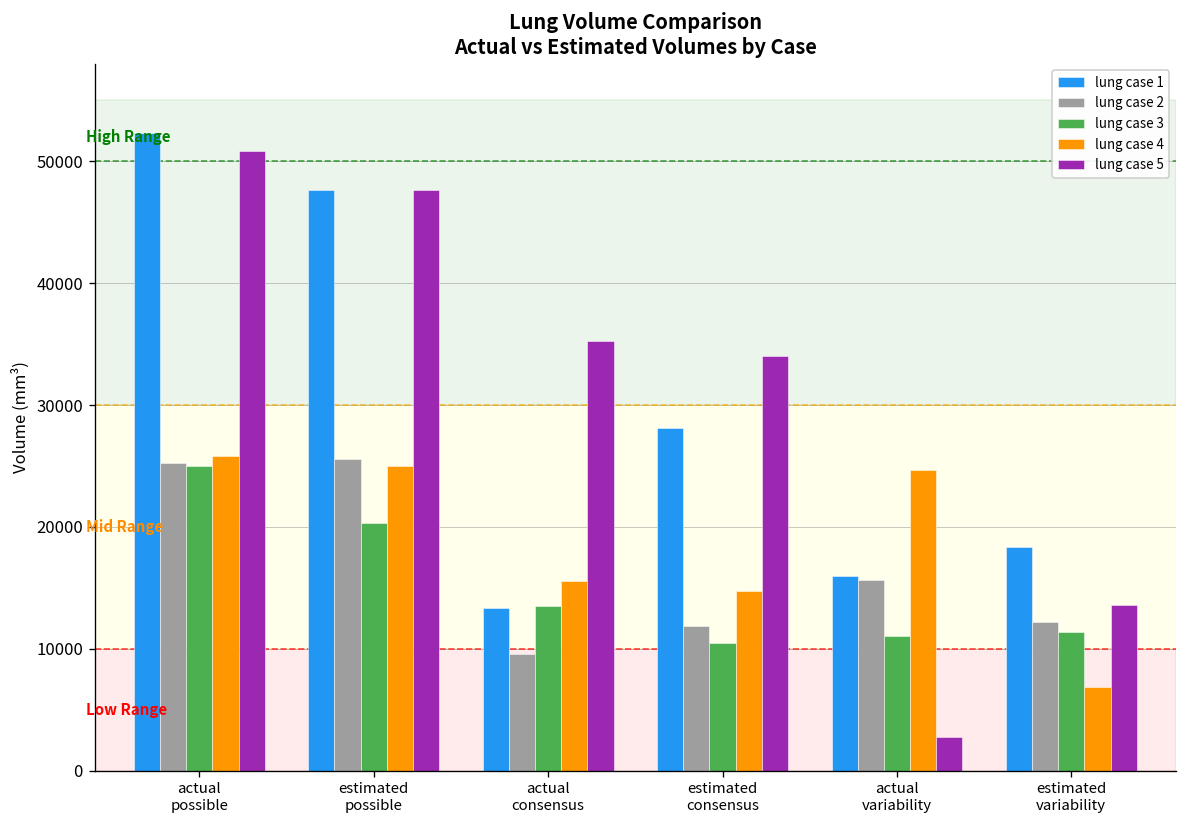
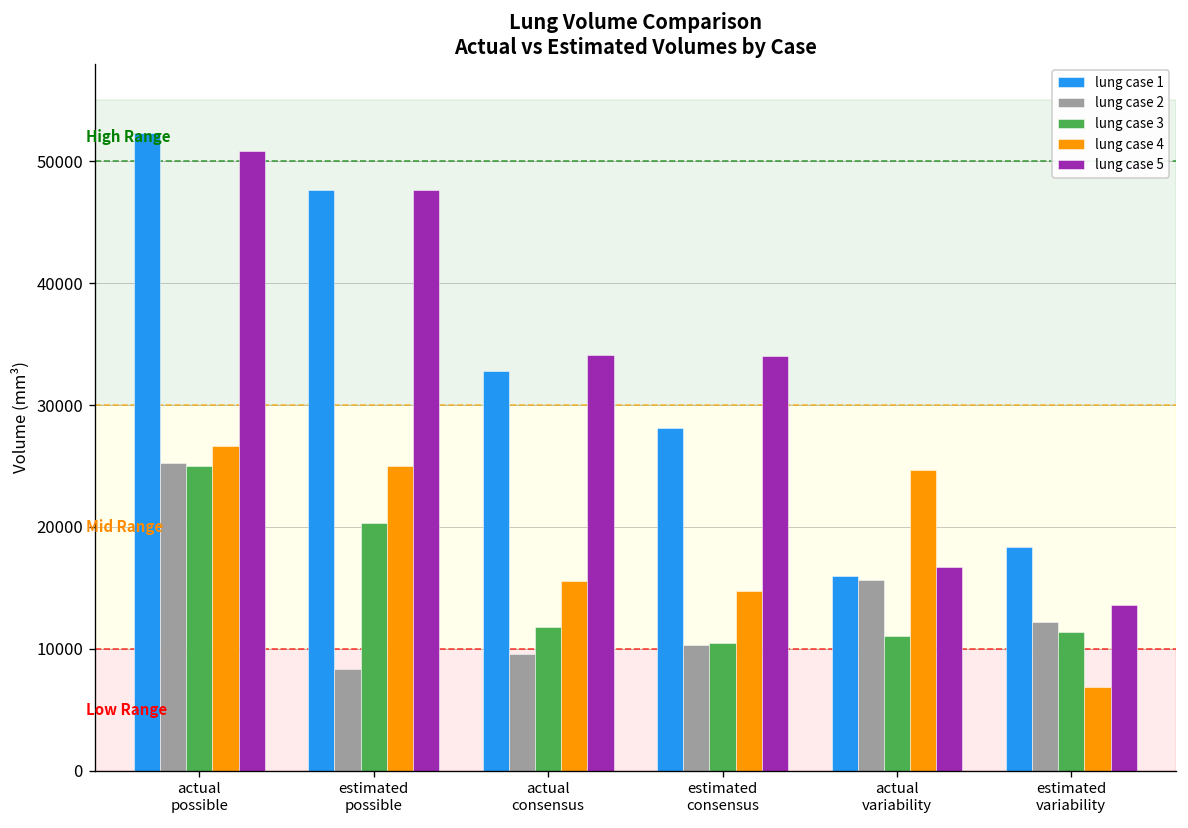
lung case 4, actual possible: 25800 -> 26600
lung case 2, estimated possible: 25600 -> 8300
lung case 1, actual consensus: 13300 -> 32800
lung case 3, actual consensus: 13500 -> 11800
lung case 5, actual consensus: 35200 -> 34100
lung case 2, estimated consensus: 11900 -> 10300
lung case 5, actual variability: 2700 -> 16700
